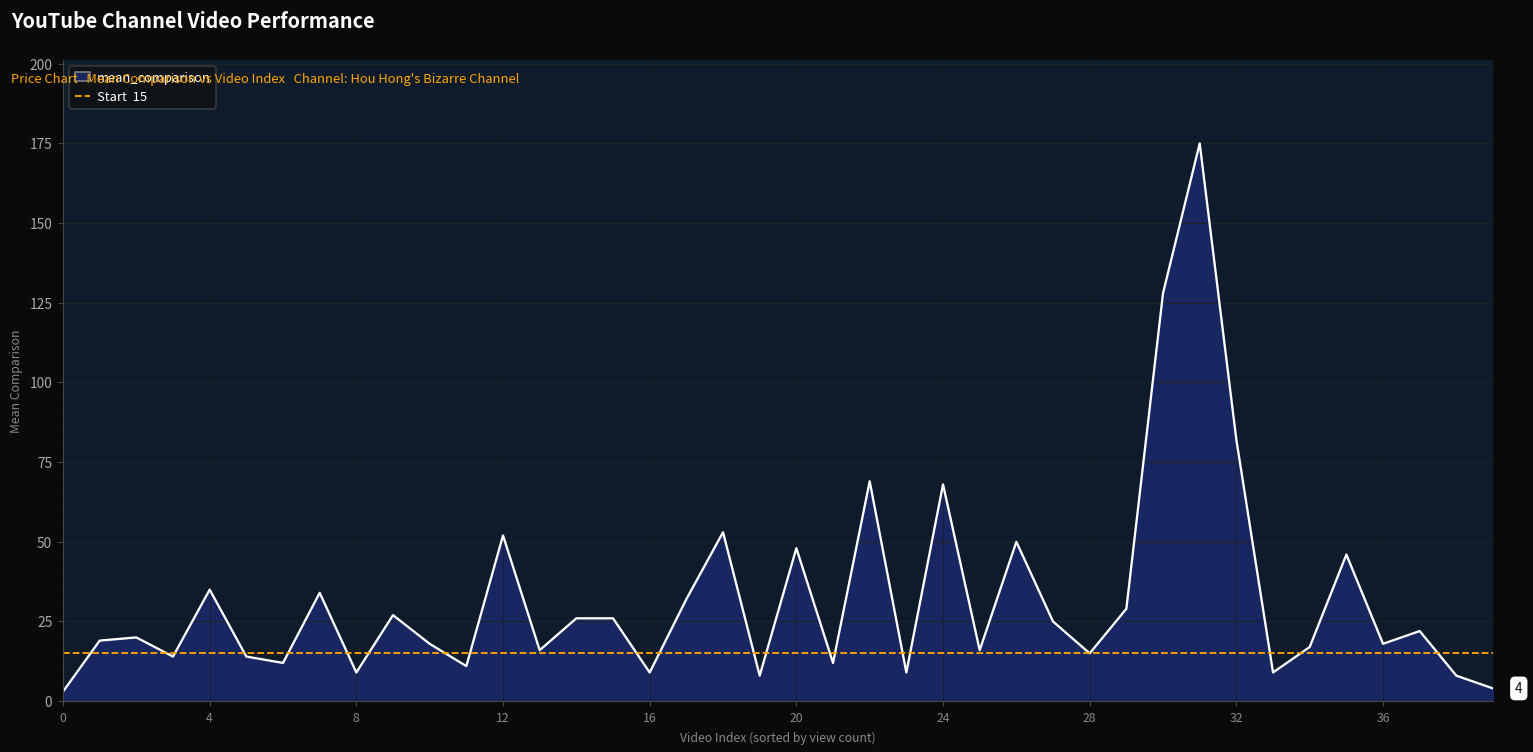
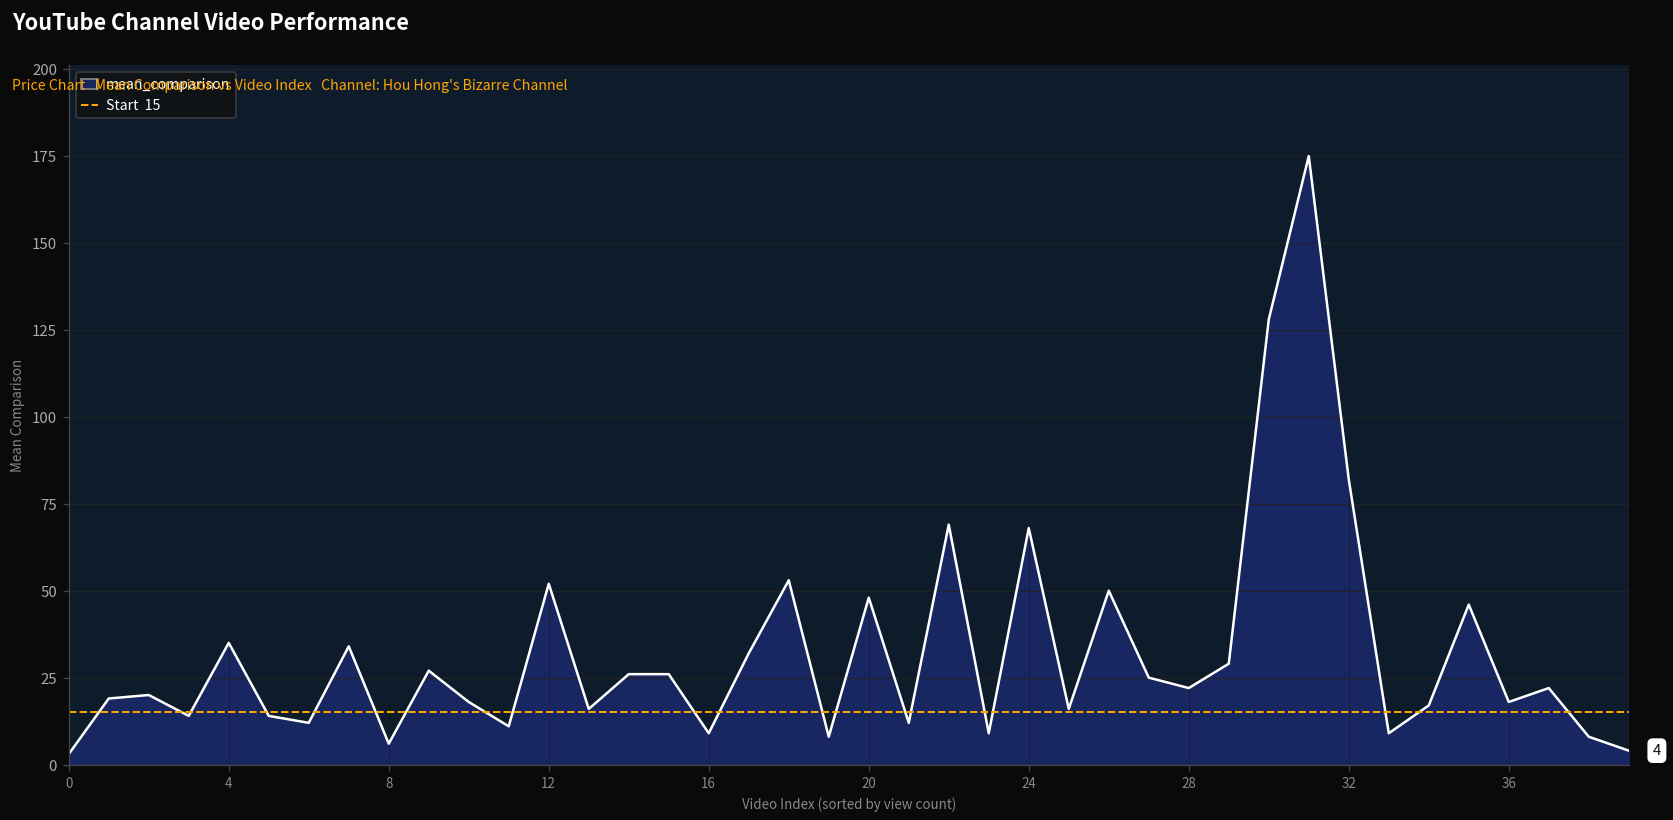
8: 9 -> 6
28: 15 -> 22
